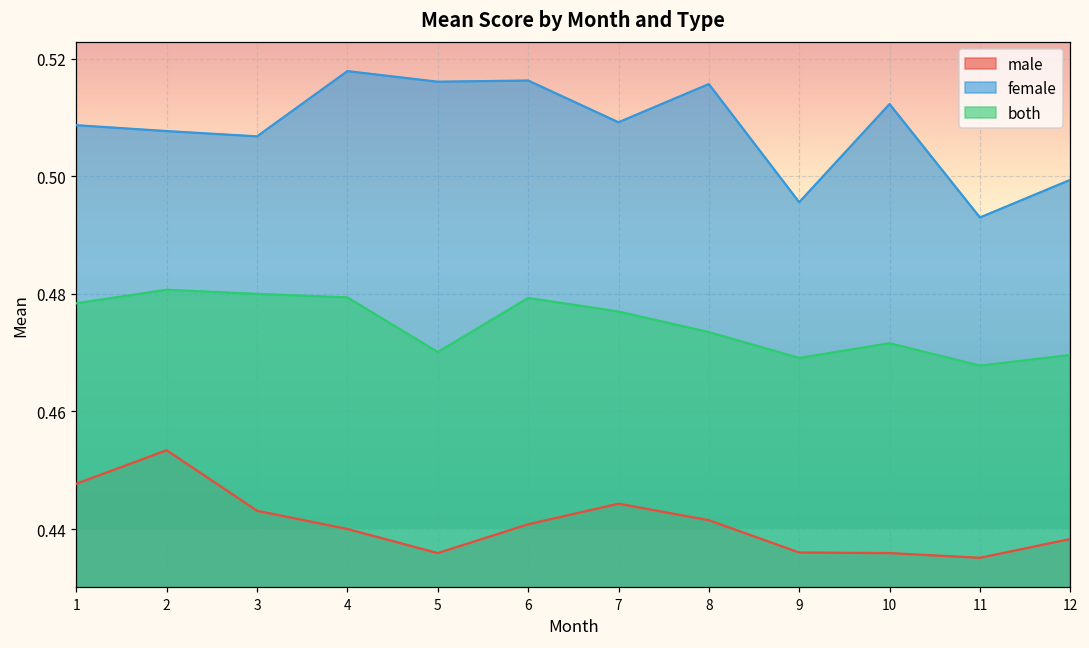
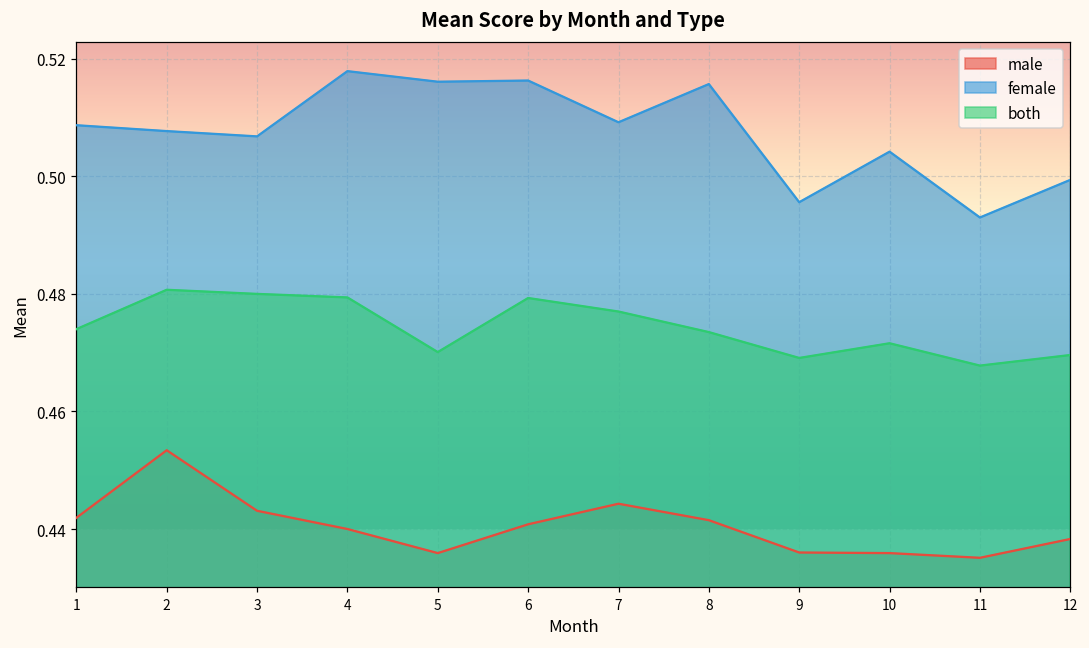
male, 1: 0.448 -> 0.442
both, 1: 0.478 -> 0.474
female, 10: 0.512 -> 0.504
